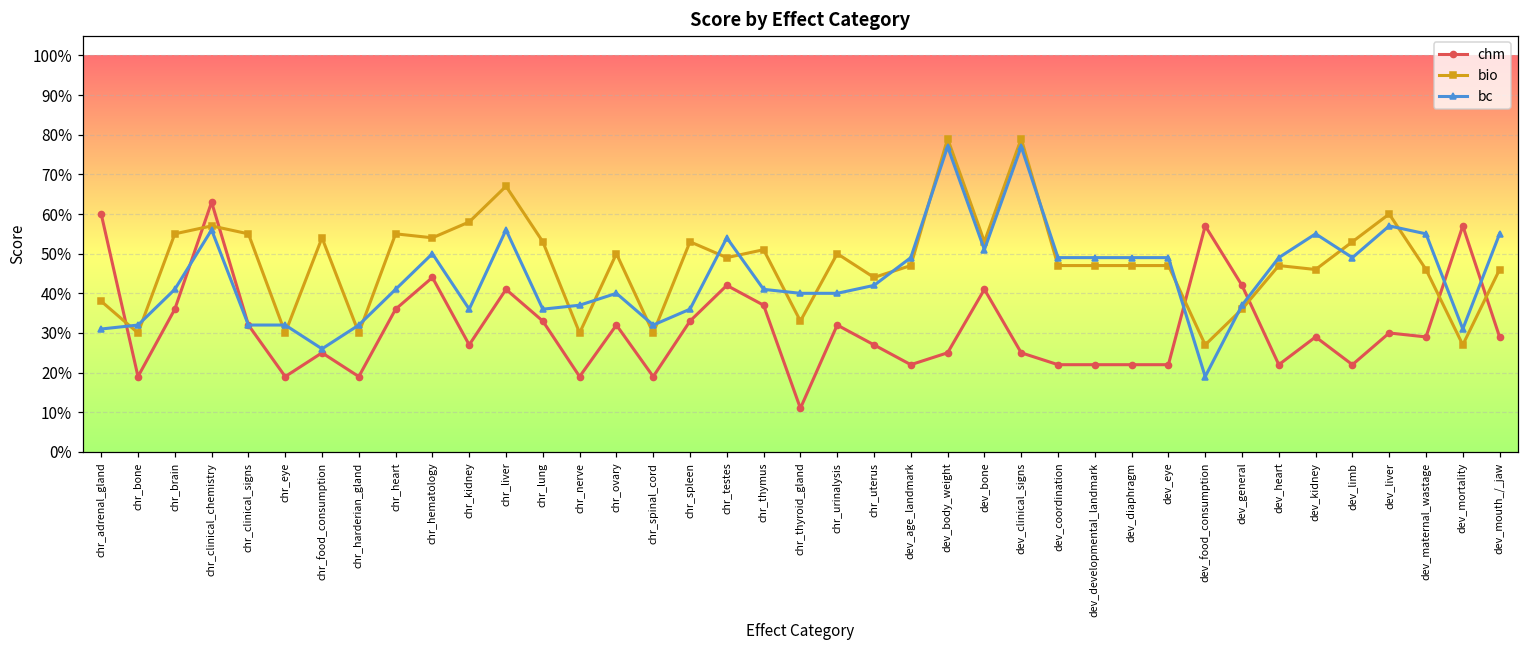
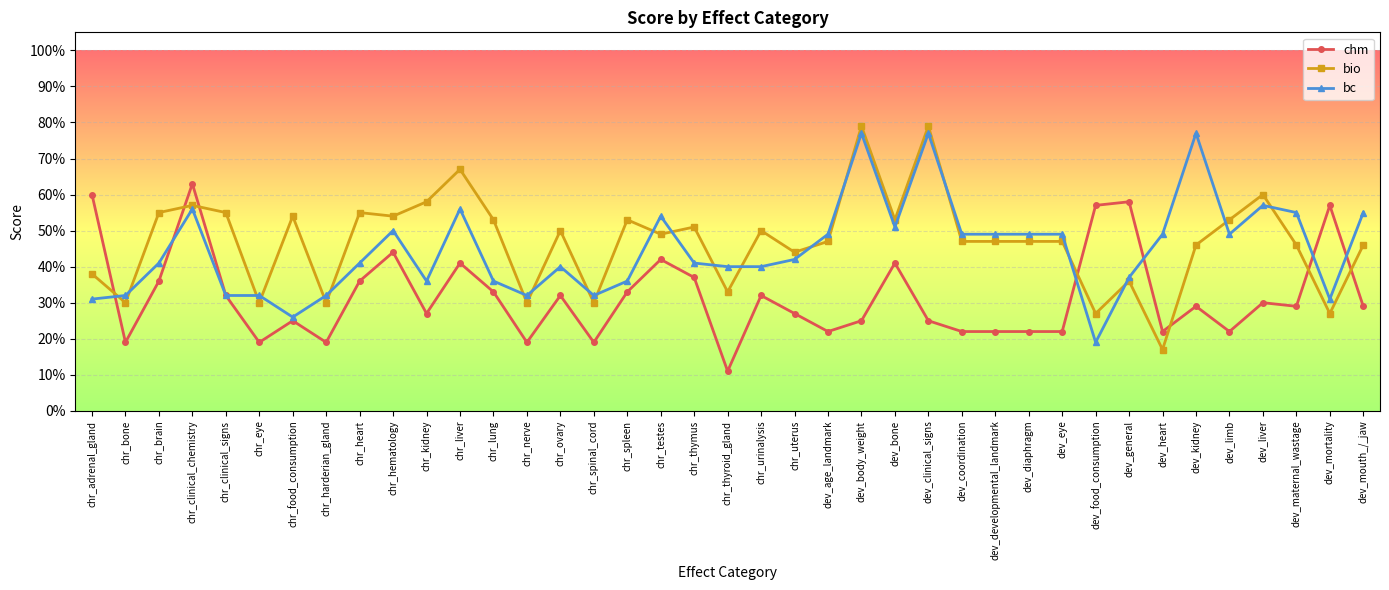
bc, chr_nerve: 37% -> 32%
chm, dev_general: 42% -> 58%
bio, dev_heart: 47% -> 17%
bc, dev_kidney: 55% -> 77%
